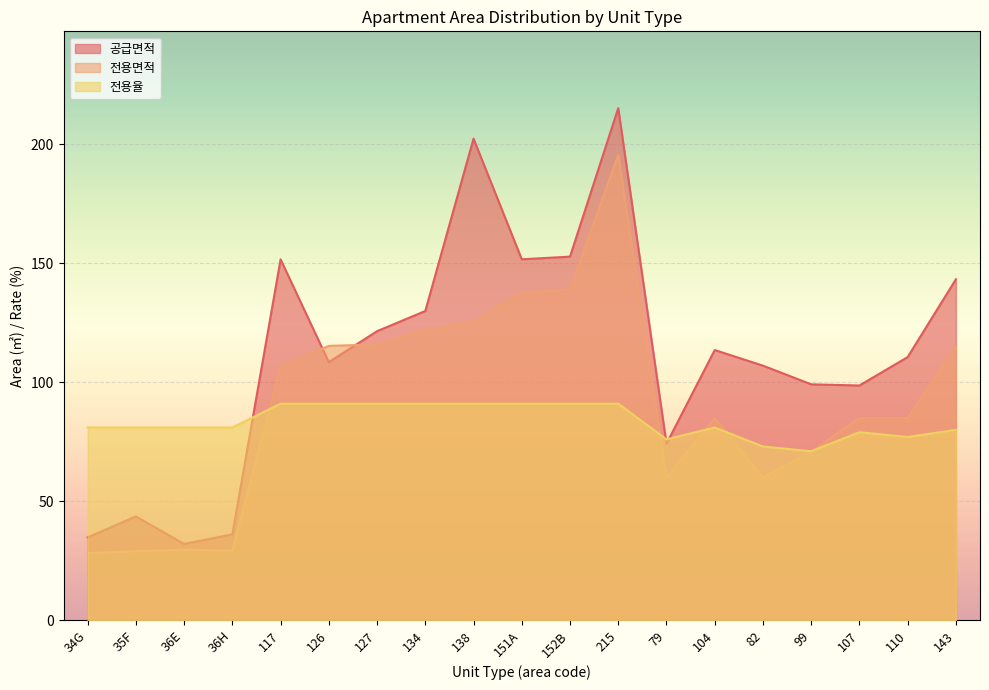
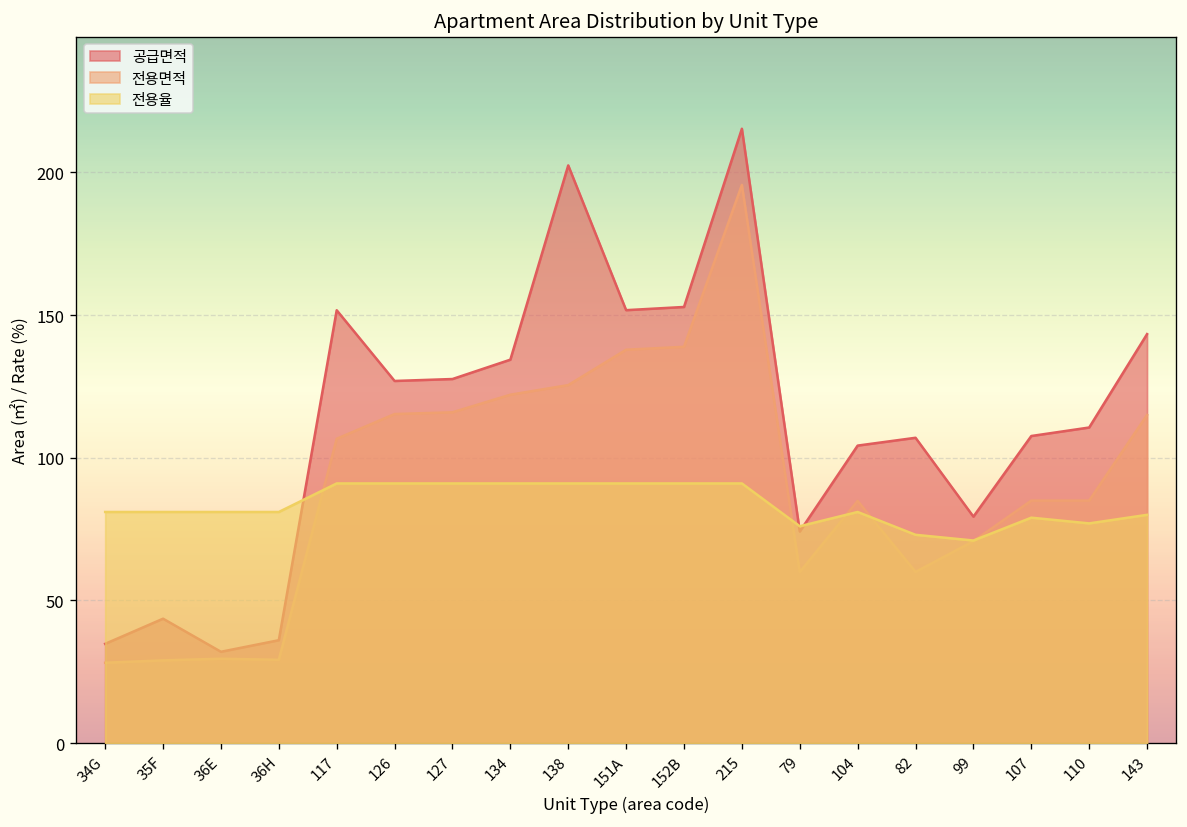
공급면적, 126: 108 -> 127
공급면적, 127: 121 -> 128
공급면적, 134: 130 -> 134
공급면적, 104: 114 -> 104
공급면적, 99: 99 -> 79
공급면적, 107: 99 -> 108
